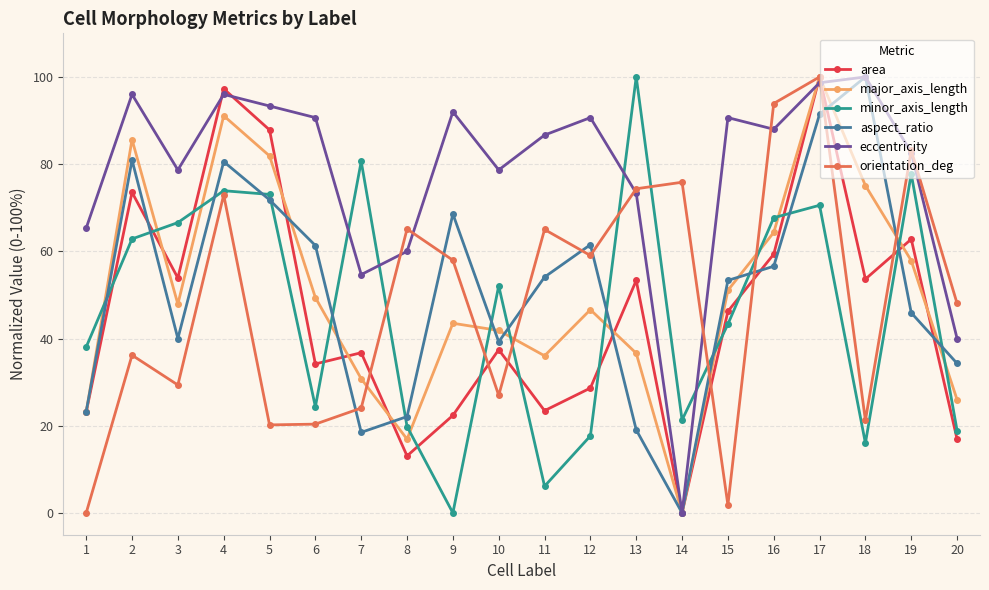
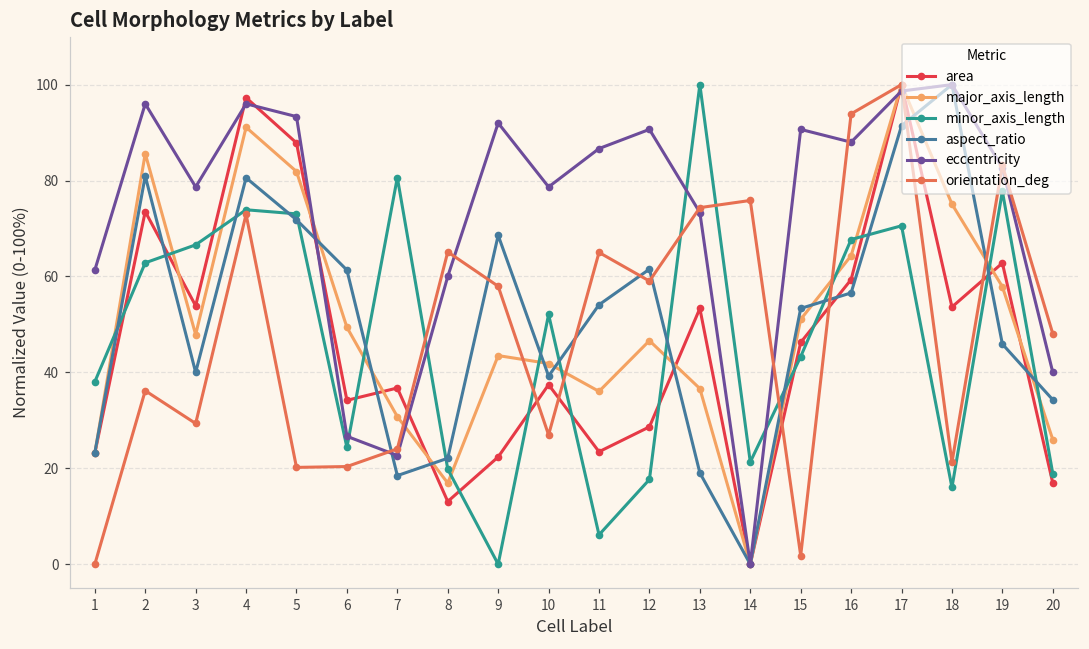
eccentricity, 1: 65 -> 61
eccentricity, 6: 91 -> 27
eccentricity, 7: 55 -> 23
